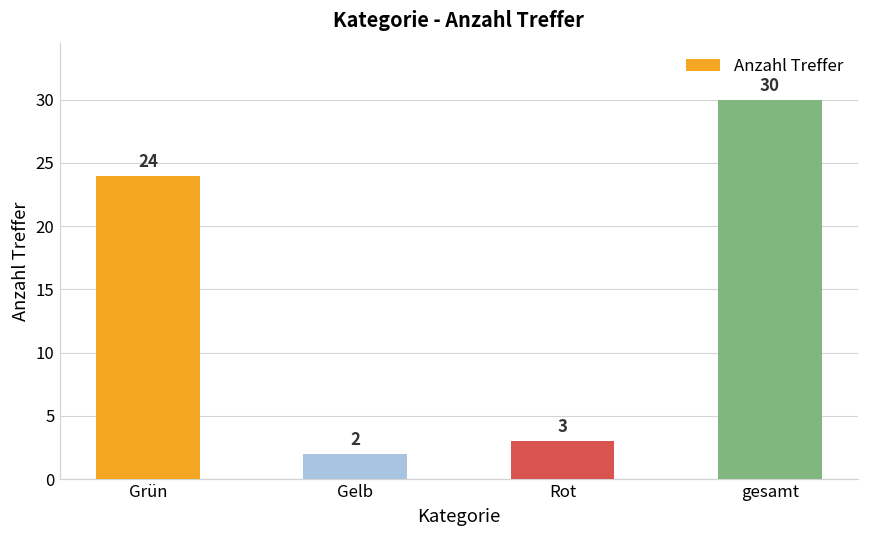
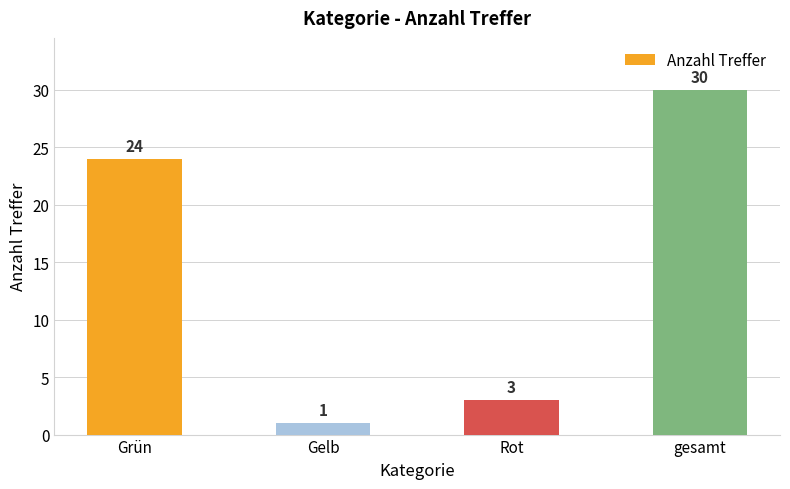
Gelb: 2 -> 1
